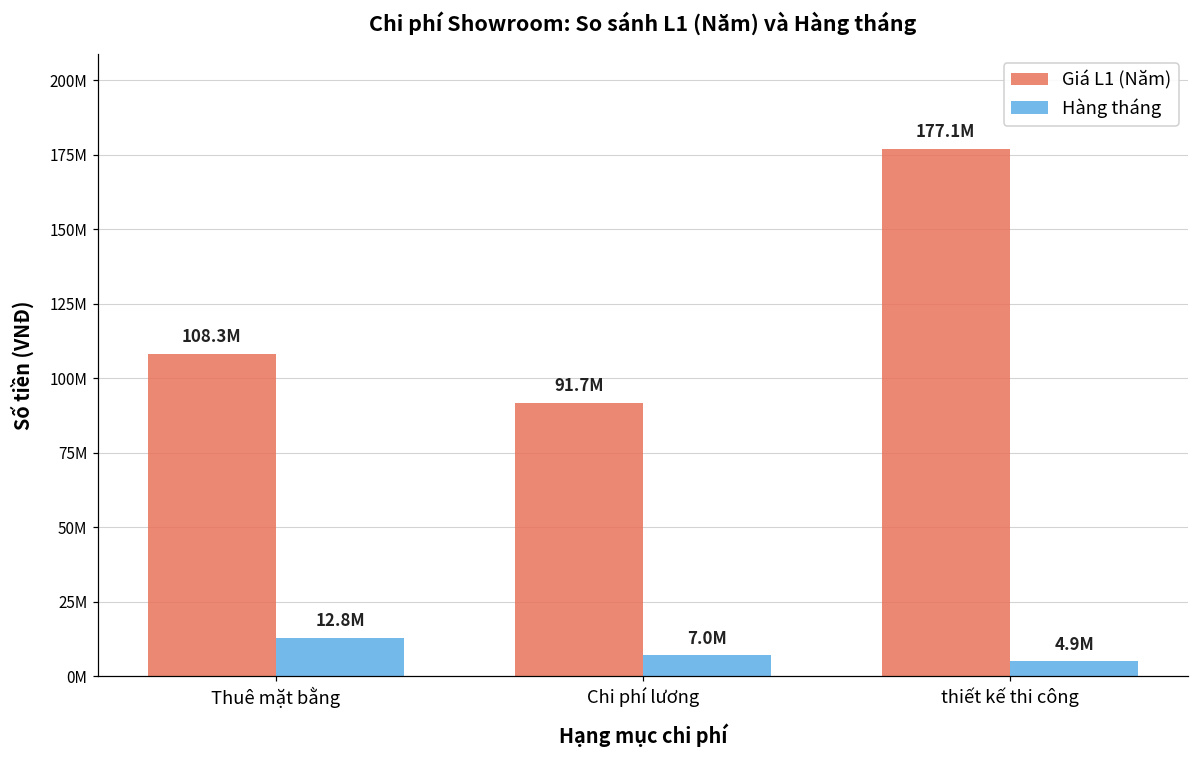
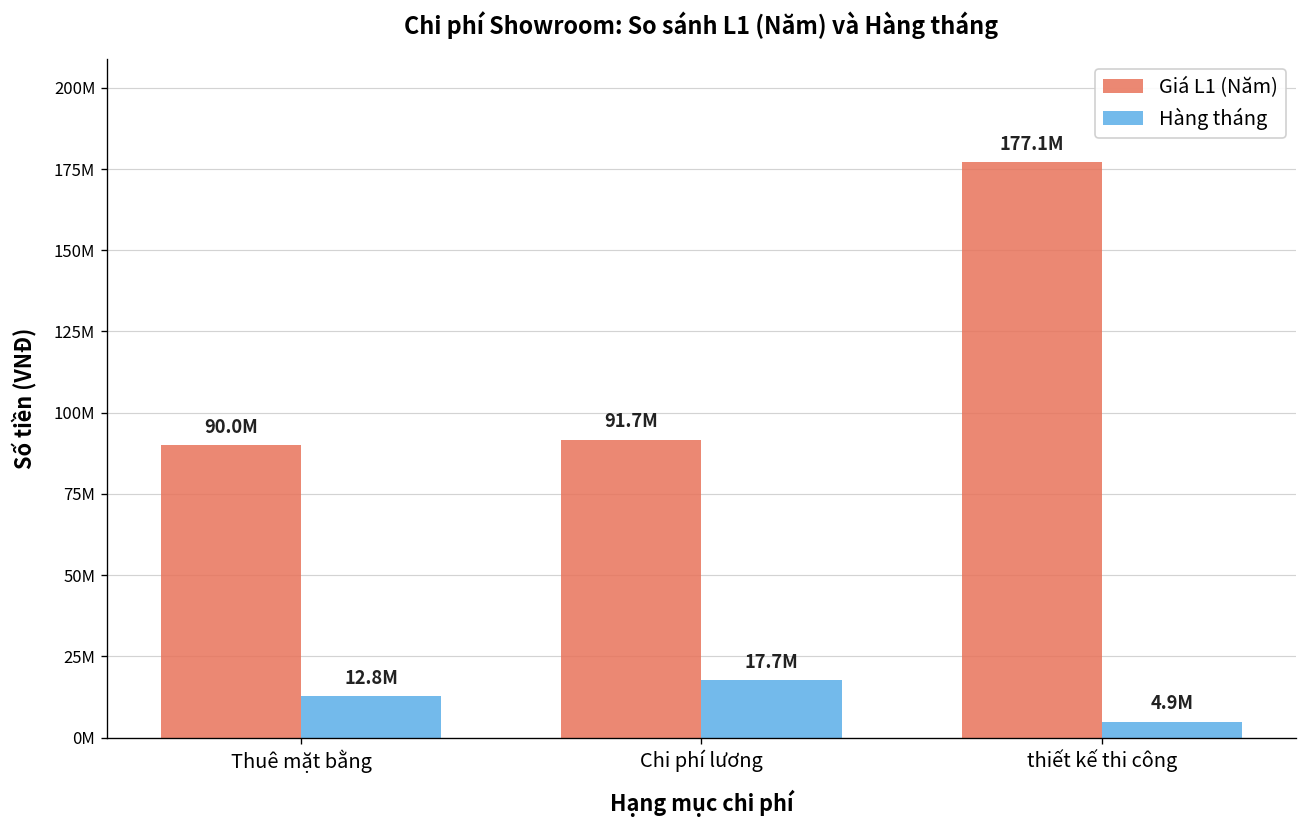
Giá L1 (Năm), Thuê mặt bằng: 108.3M -> 90.0M
Hàng tháng, Chi phí lương: 7.0M -> 17.7M
